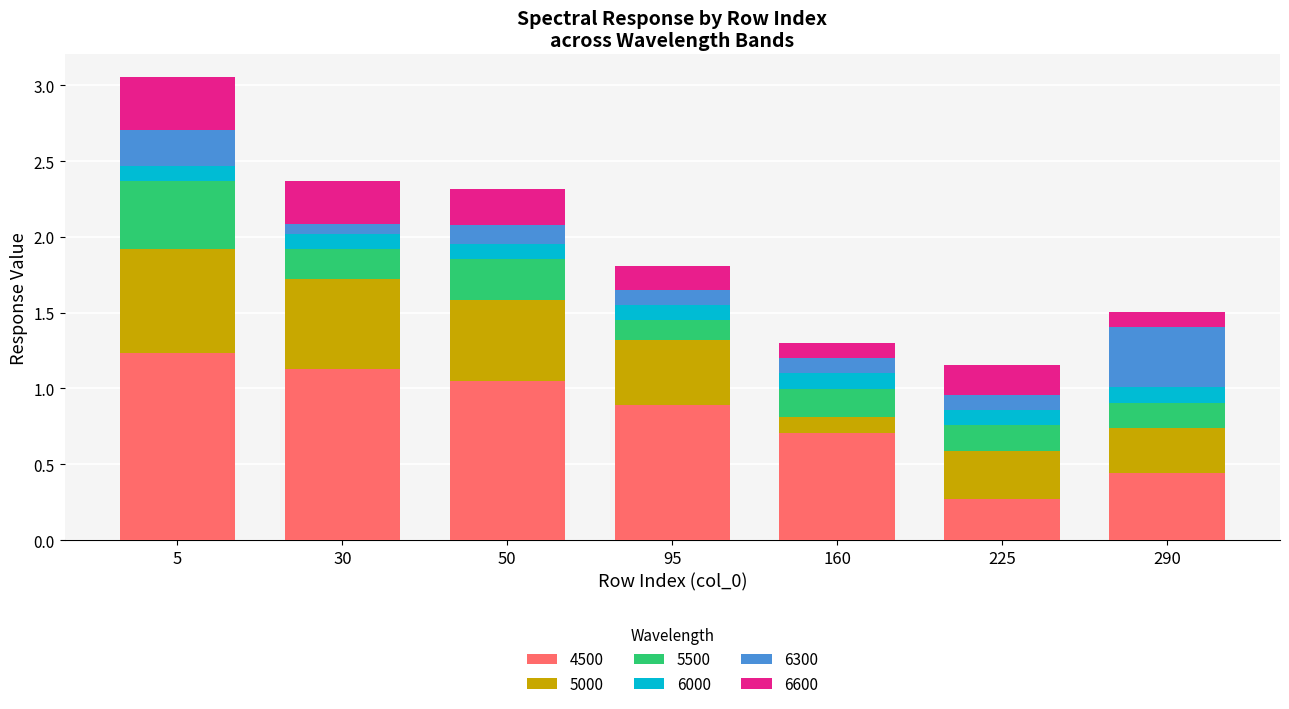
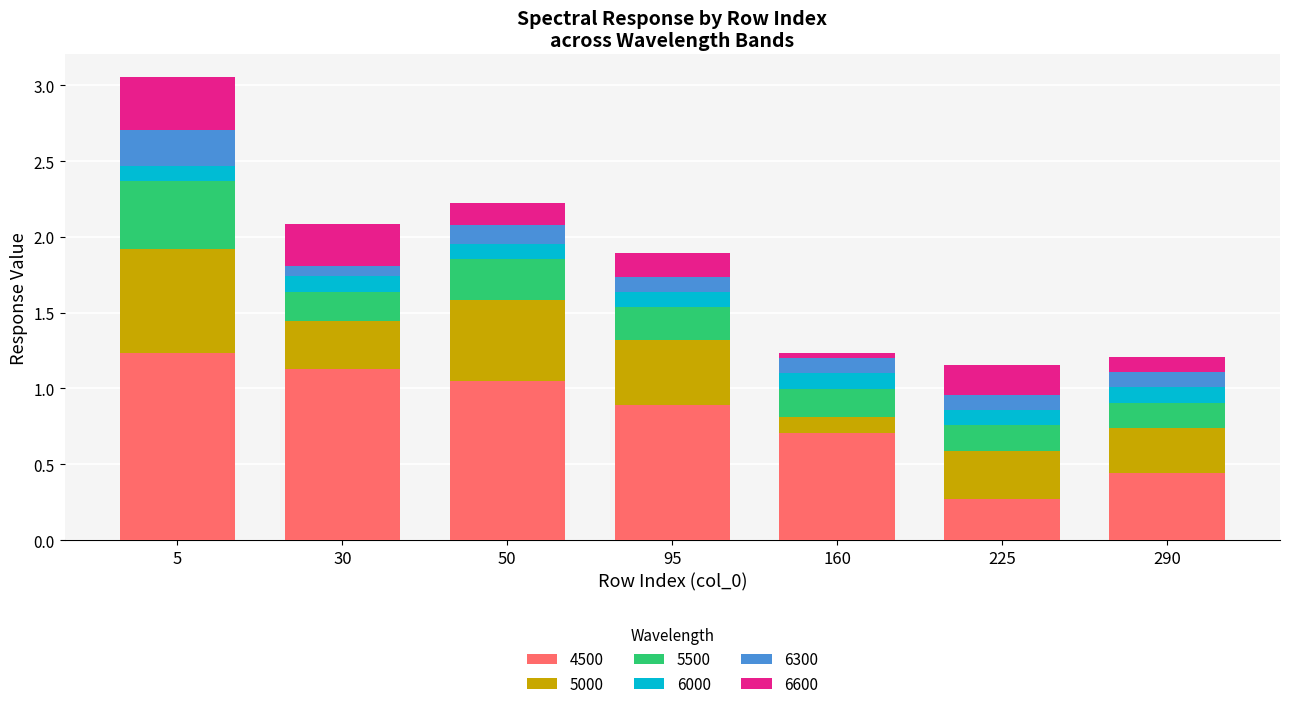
5000, 30: 0.60 -> 0.32
6600, 50: 0.23 -> 0.14
5500, 95: 0.13 -> 0.21
6600, 160: 0.10 -> 0.03
6300, 290: 0.4 -> 0.1
